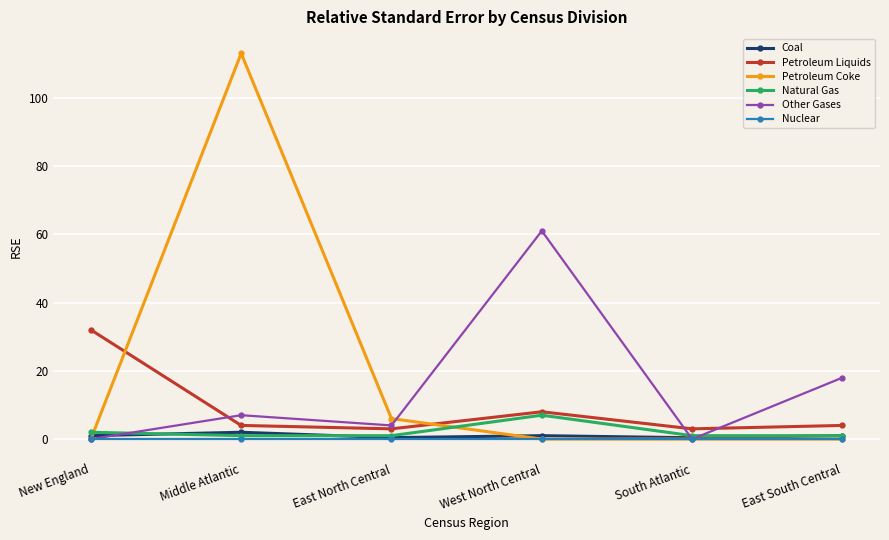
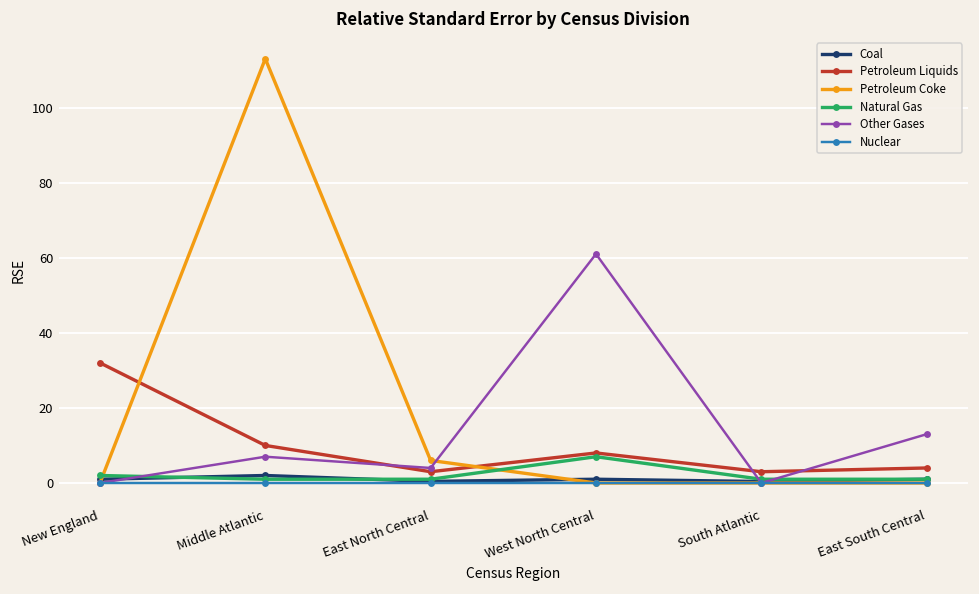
Petroleum Liquids, Middle Atlantic: 4 -> 10
Other Gases, East South Central: 18 -> 13
